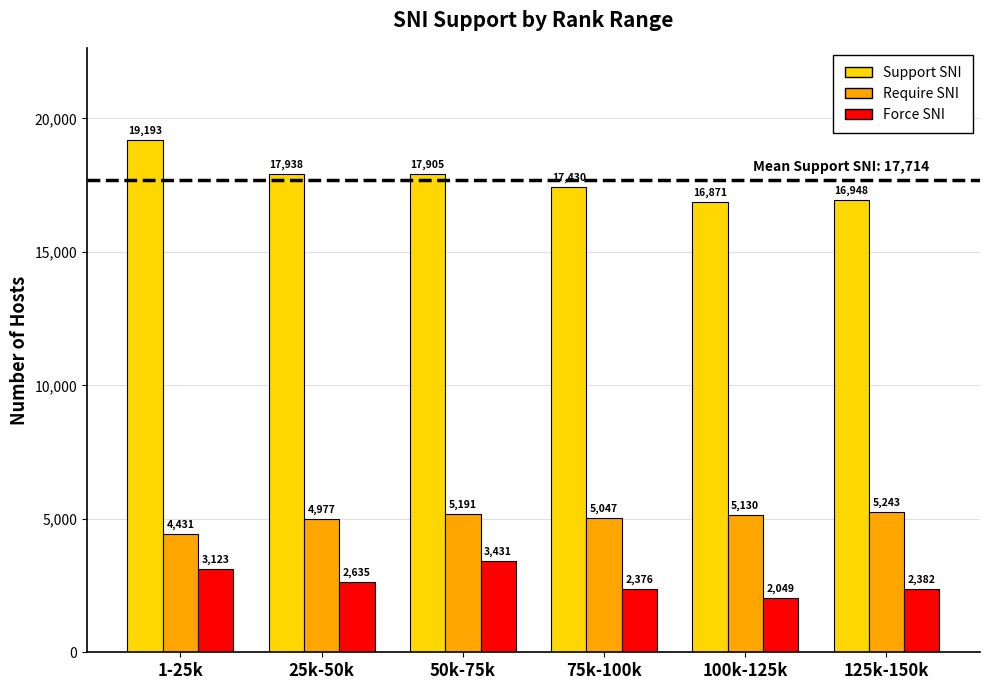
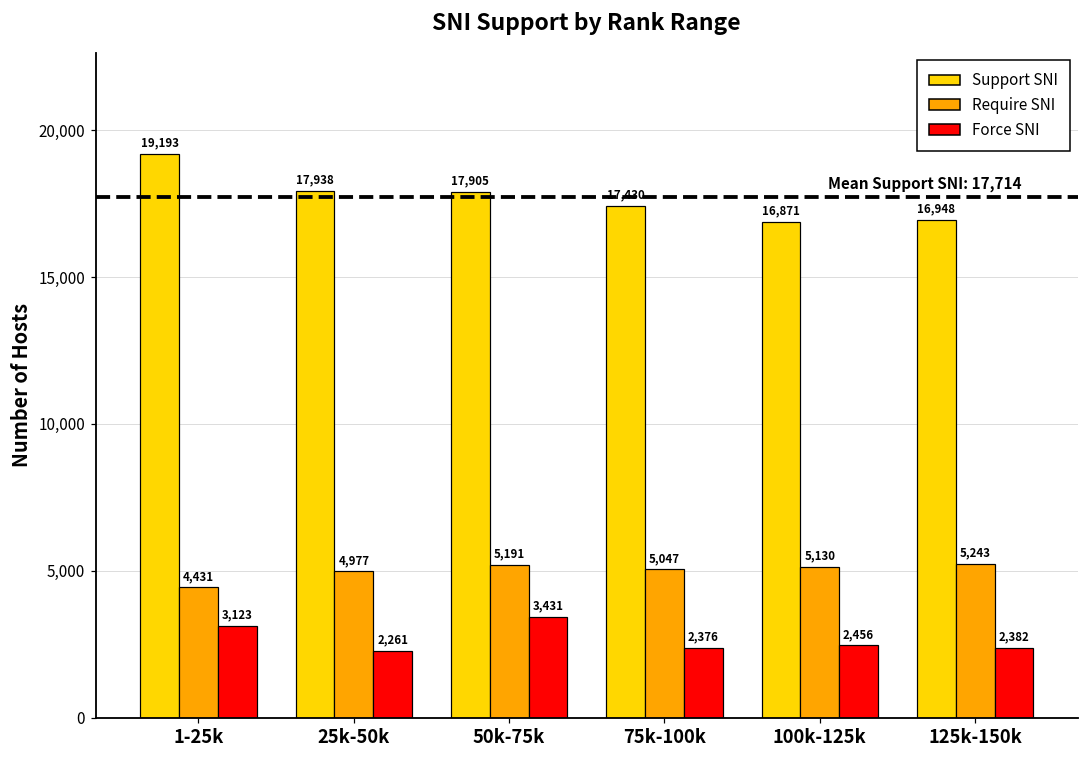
Force SNI, 25k-50k: 2,635 -> 2,261
Force SNI, 100k-125k: 2,049 -> 2,456
